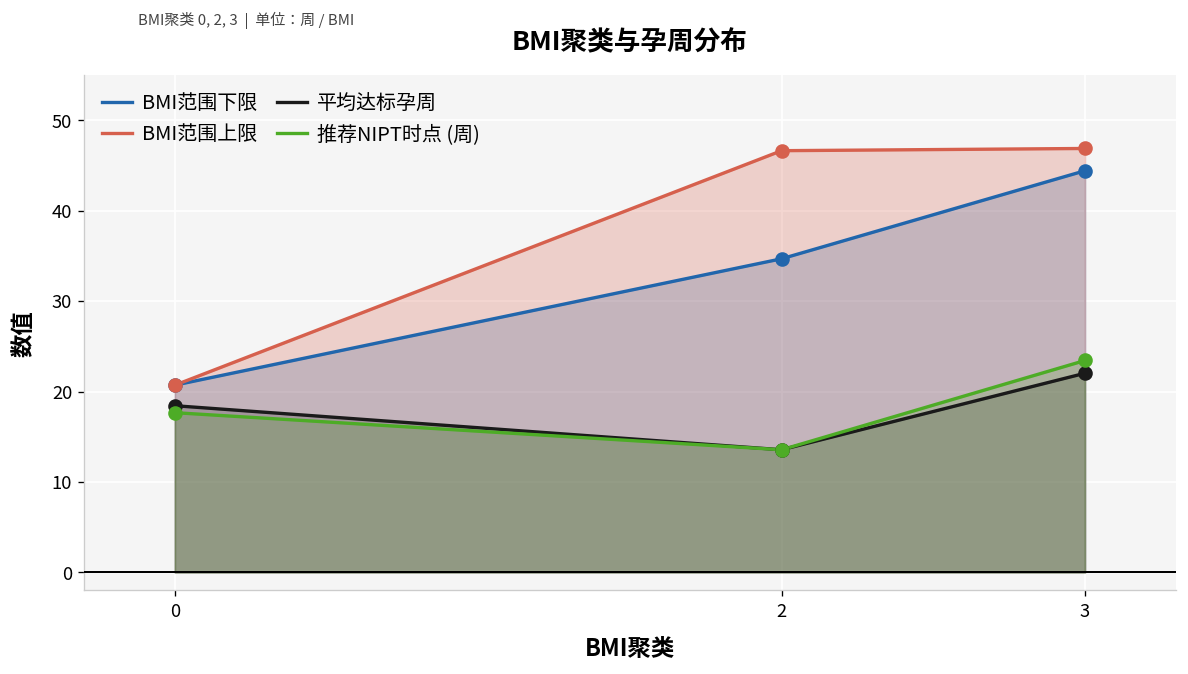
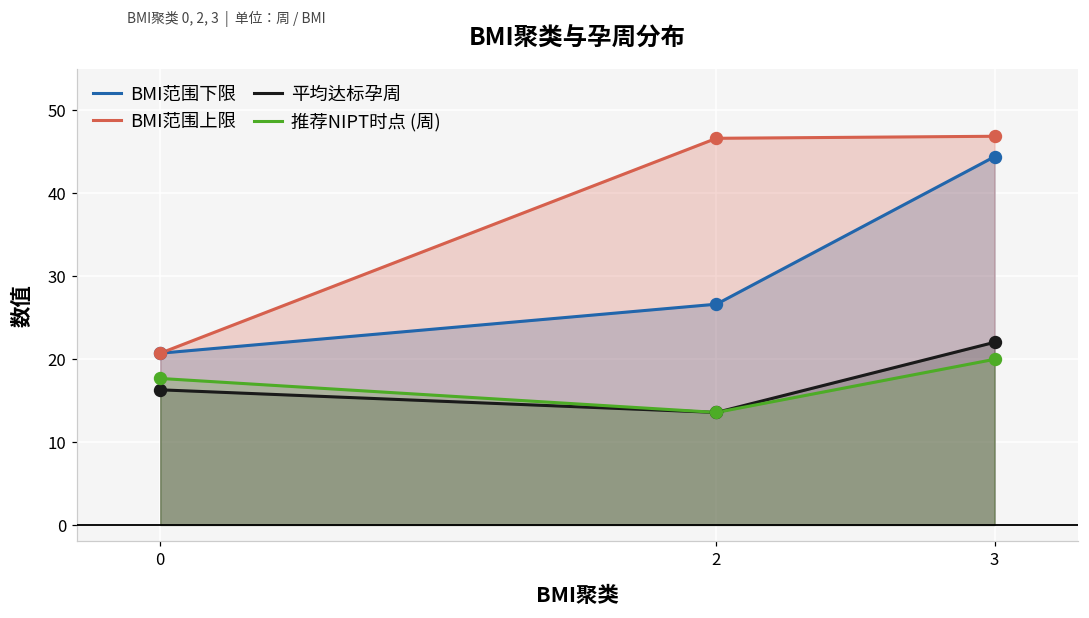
平均达标孕周, 0: 18 -> 16
BMI范围下限, 2: 35 -> 27
推荐NIPT时点 (周), 3: 23 -> 20
